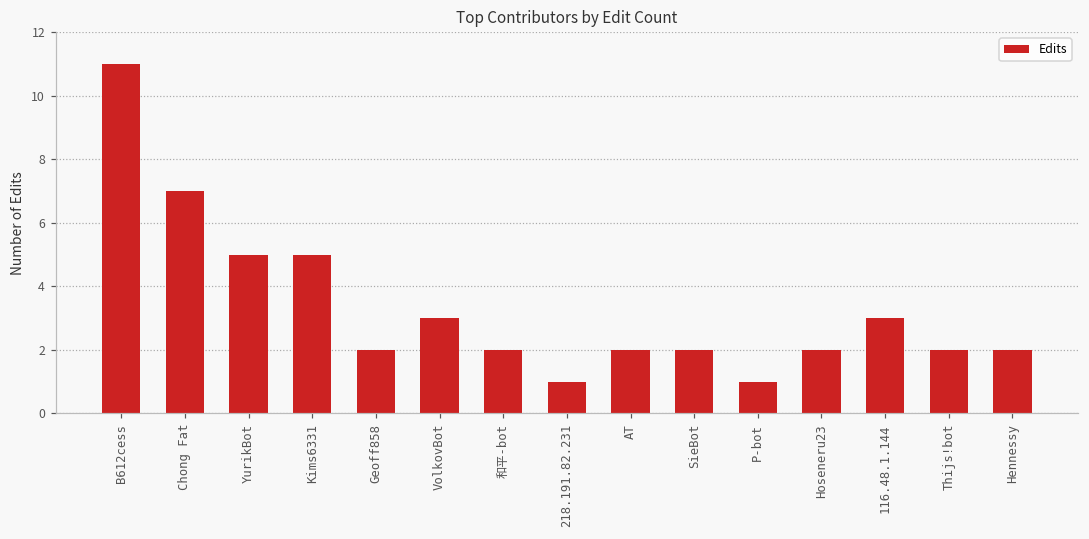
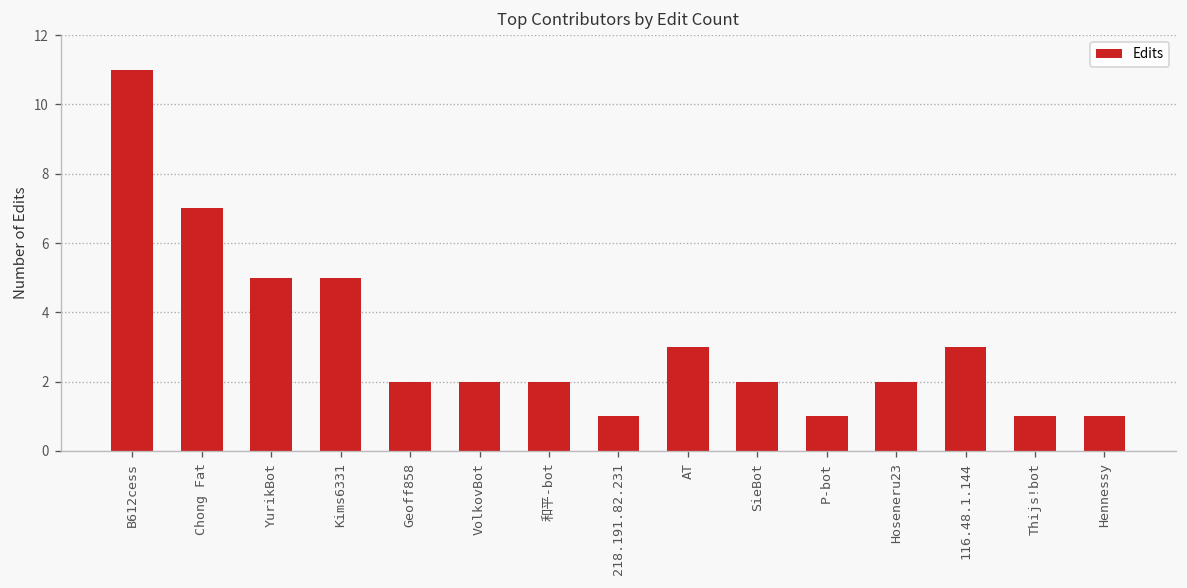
VolkovBot: 3 -> 2
AT: 2 -> 3
Thijs!bot: 2 -> 1
Hennessy: 2 -> 1
